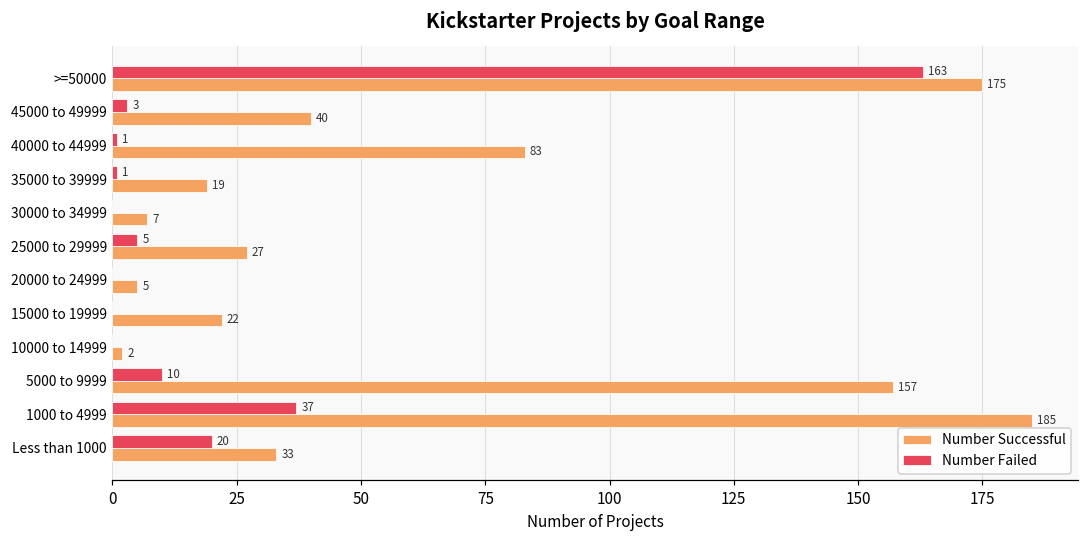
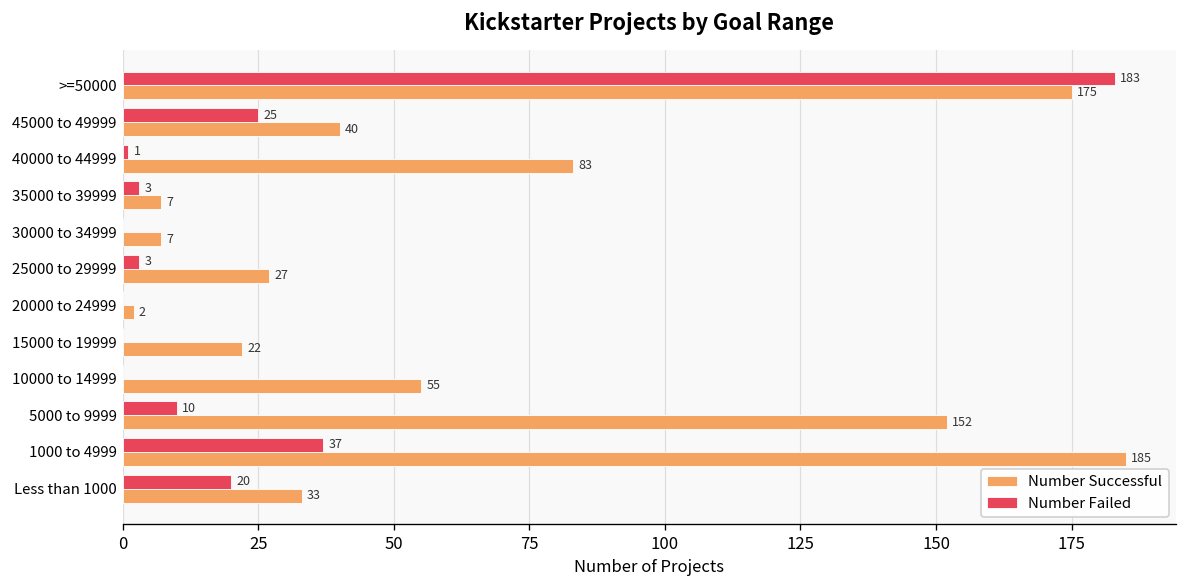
Number Failed, >=50000: 163 -> 183
Number Failed, 45000 to 49999: 3 -> 25
Number Failed, 35000 to 39999: 1 -> 3
Number Successful, 35000 to 39999: 19 -> 7
Number Failed, 25000 to 29999: 5 -> 3
Number Successful, 20000 to 24999: 5 -> 2
Number Successful, 10000 to 14999: 2 -> 55
Number Successful, 5000 to 9999: 157 -> 152
